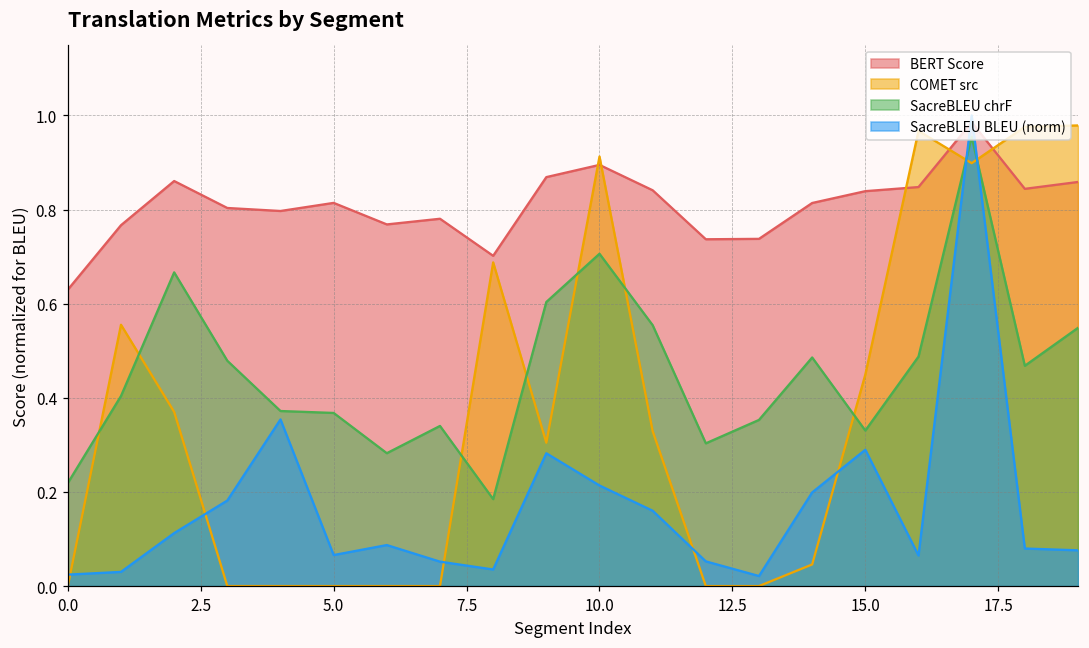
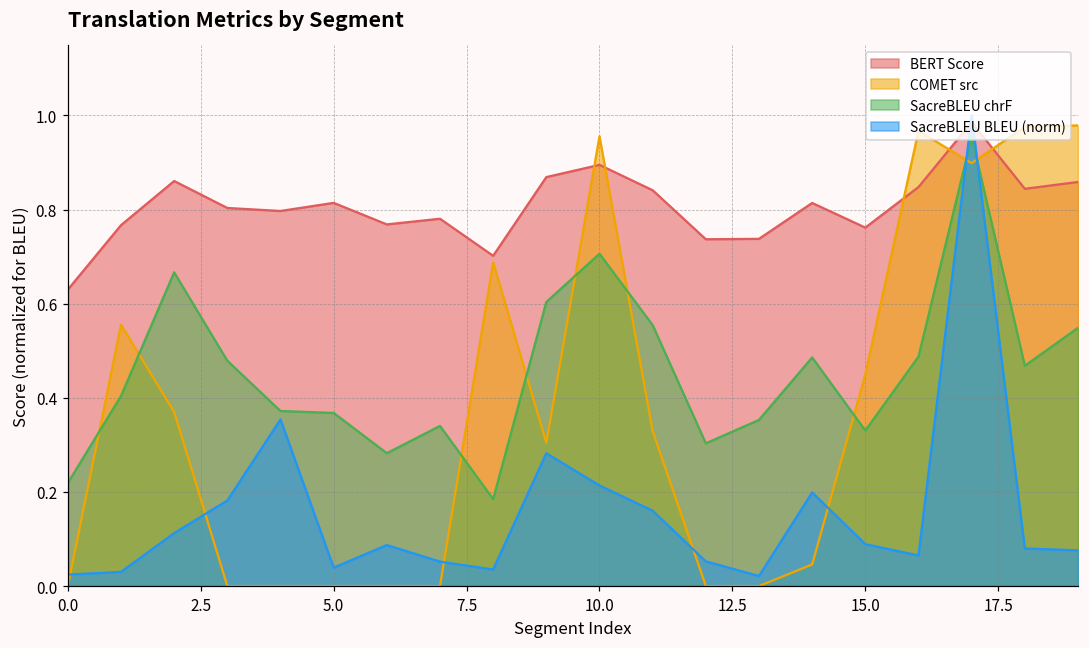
SacreBLEU BLEU (norm), 5.0: 0.07 -> 0.04
COMET src, 10.0: 0.91 -> 0.96
BERT Score, 15.0: 0.84 -> 0.76
SacreBLEU BLEU (norm), 15.0: 0.29 -> 0.09
